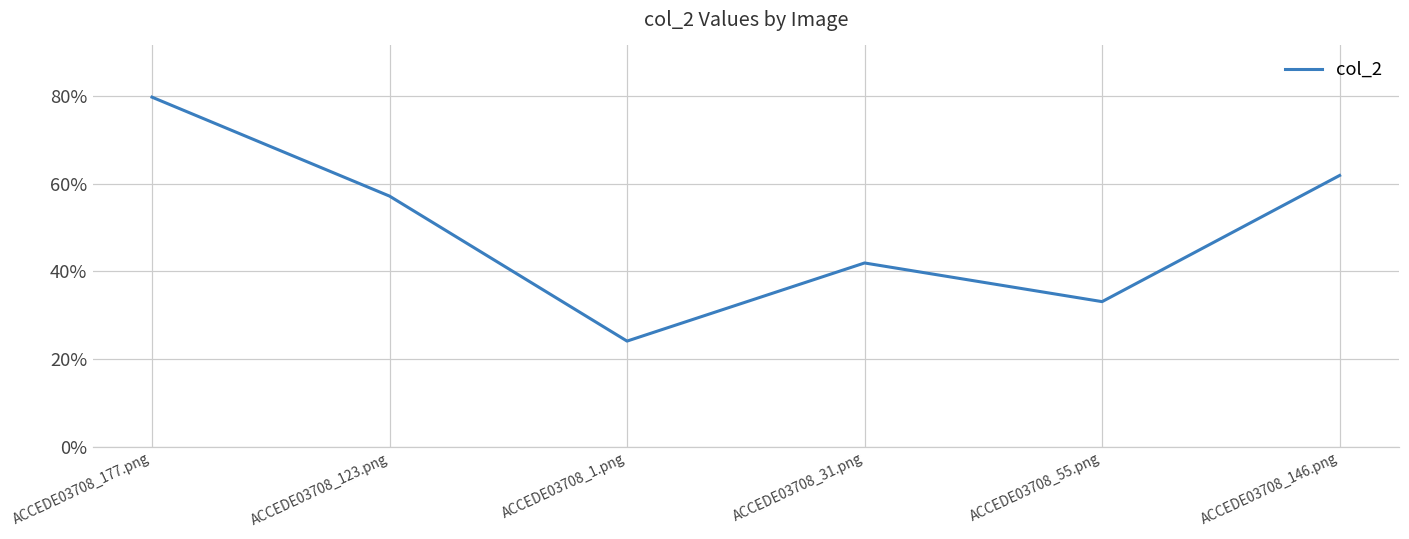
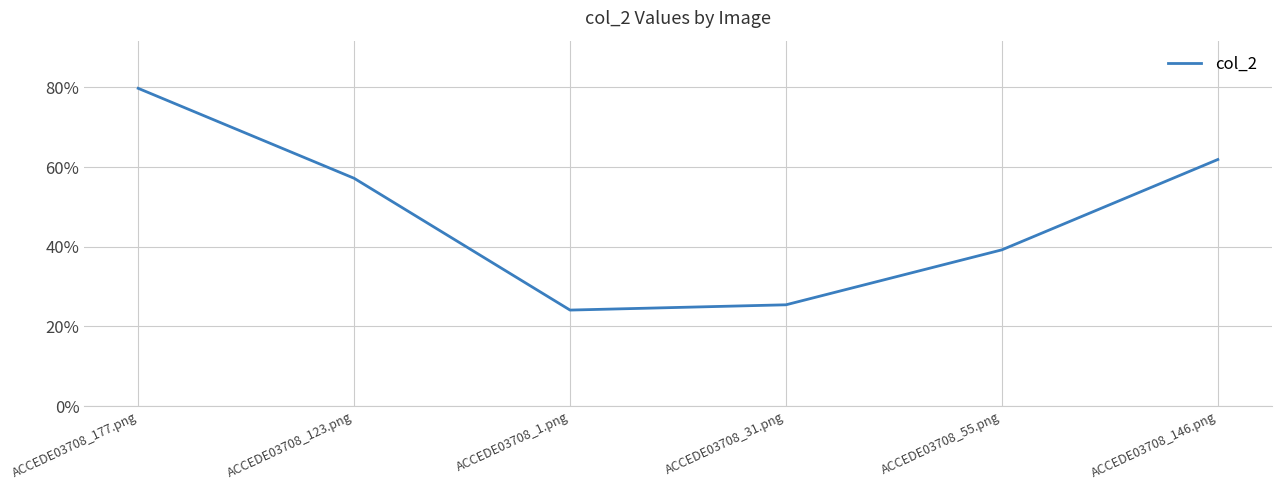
ACCEDE03708_31.png: 42% -> 25%
ACCEDE03708_55.png: 33% -> 39%
